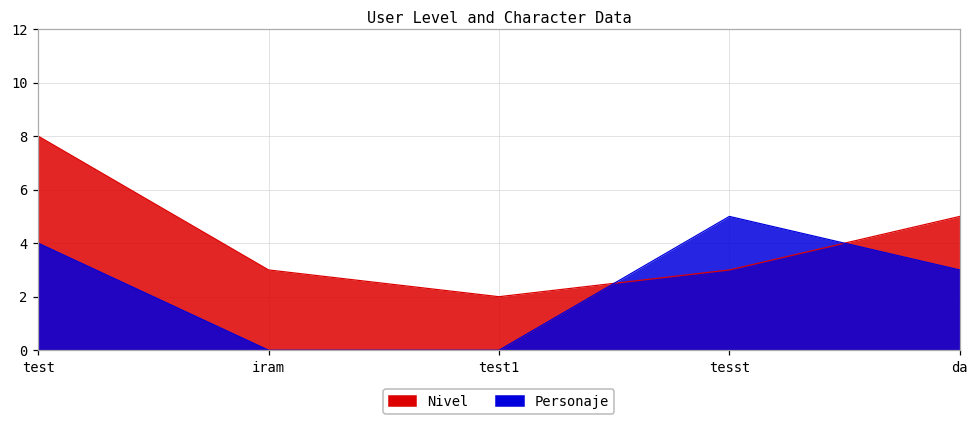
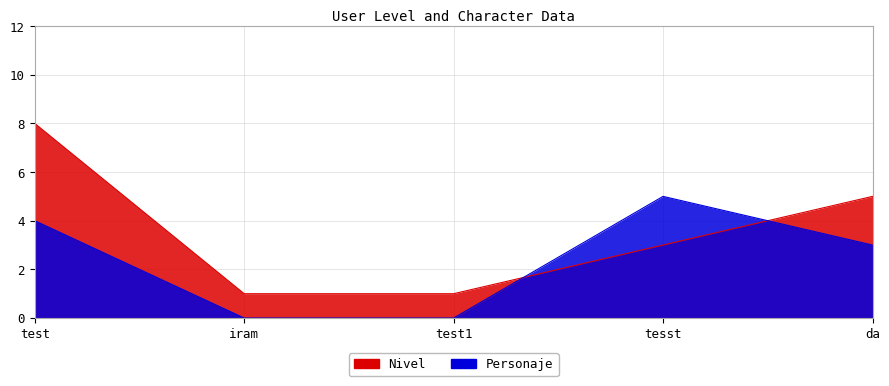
Nivel, iram: 3 -> 1
Nivel, test1: 2 -> 1
